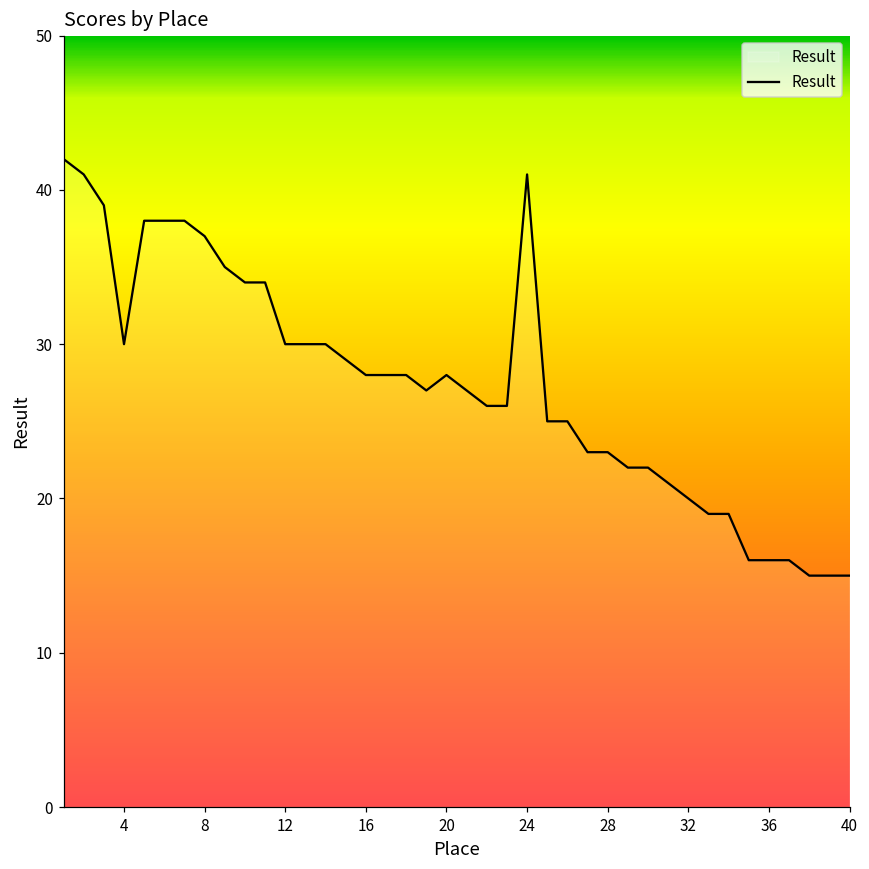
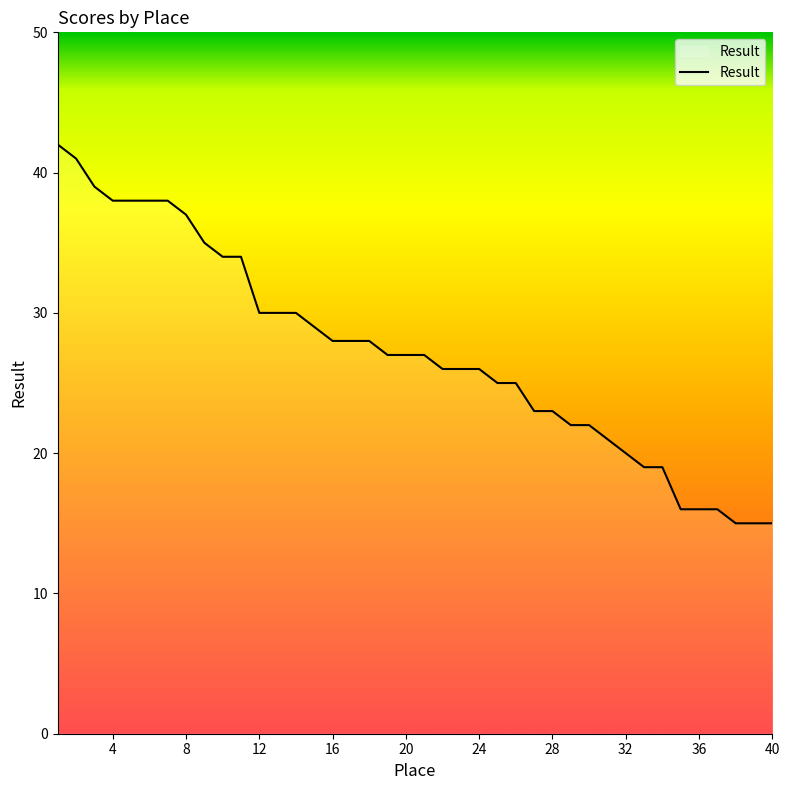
4: 30 -> 38
20: 28 -> 27
24: 41 -> 26
